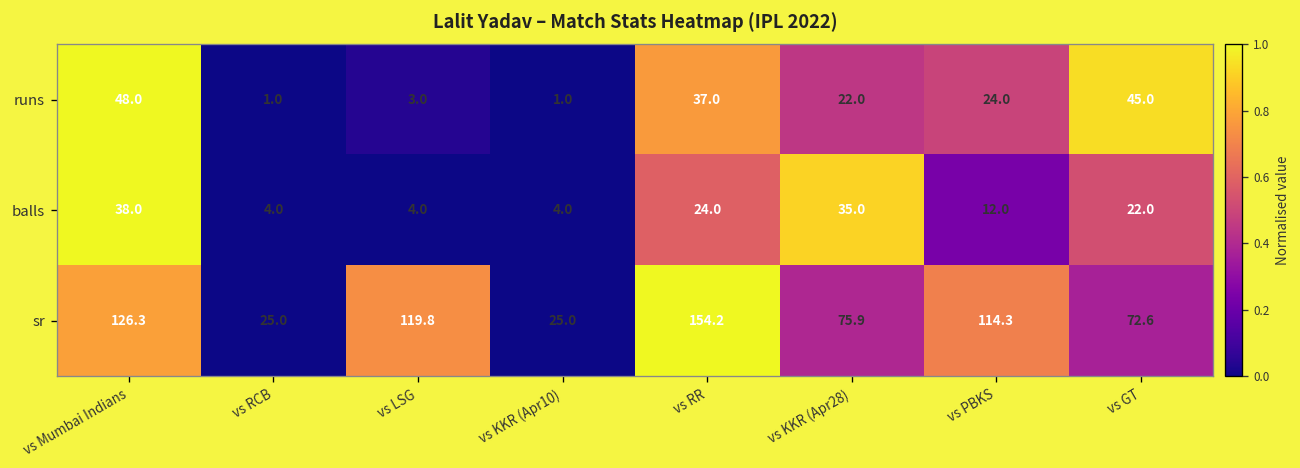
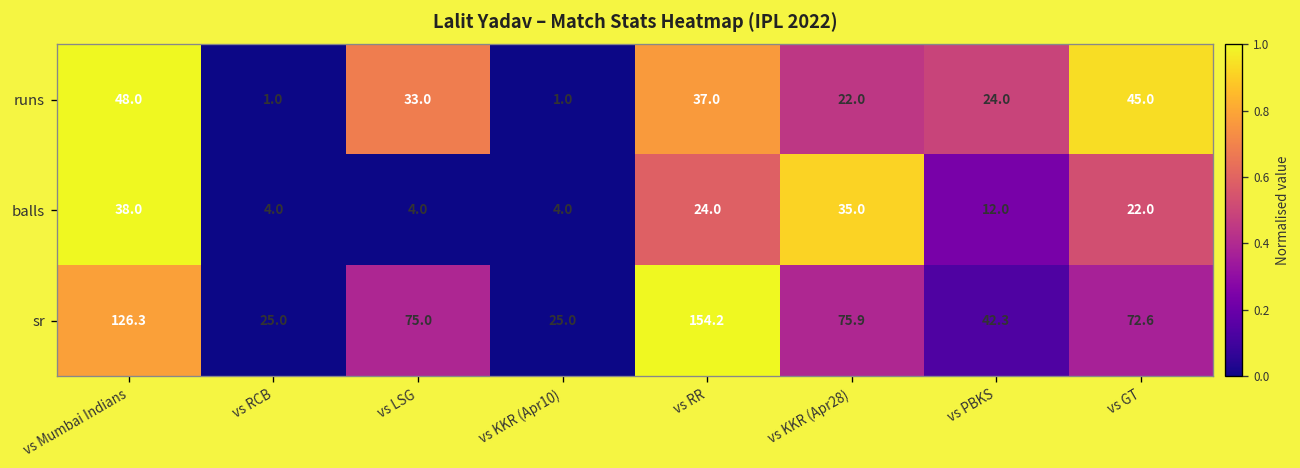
runs, vs LSG: 3.0 -> 33.0
sr, vs LSG: 119.8 -> 75.0
sr, vs PBKS: 114.3 -> 42.3
